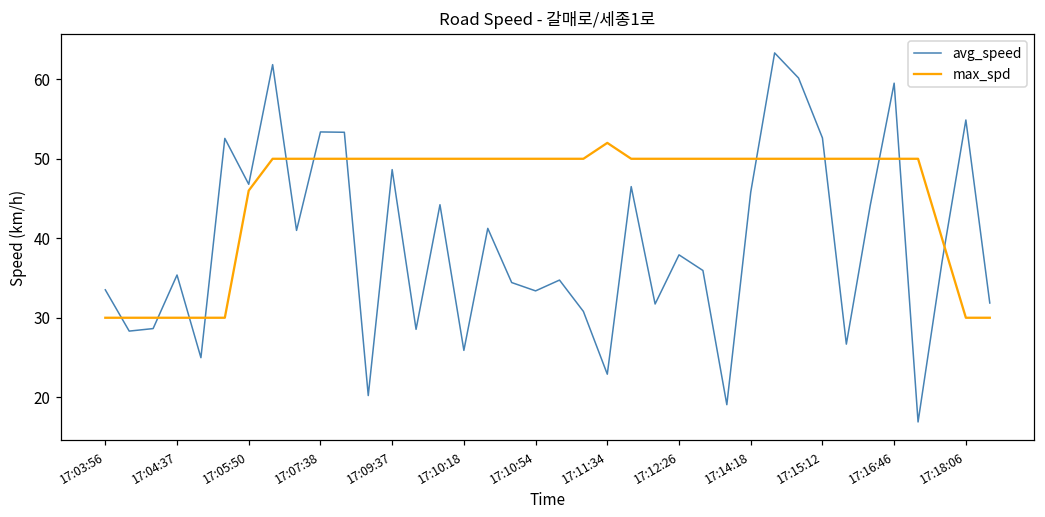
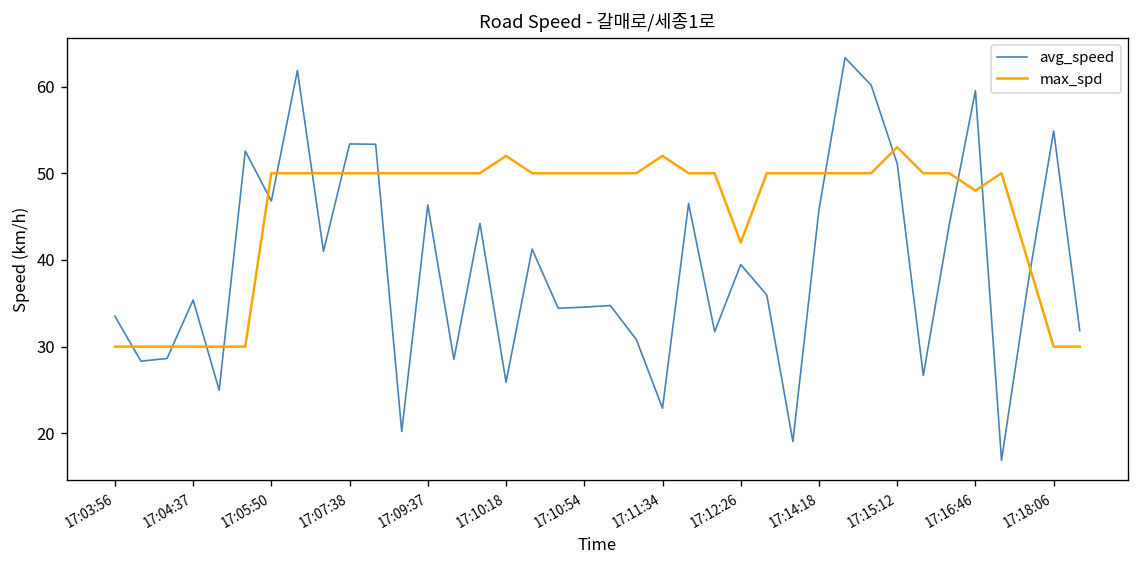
max_spd, 17:05:50: 46 -> 50
avg_speed, 17:09:37: 49 -> 46
max_spd, 17:10:18: 50 -> 52
avg_speed, 17:10:54: 33 -> 35
avg_speed, 17:12:26: 38 -> 39
max_spd, 17:12:26: 50 -> 42
avg_speed, 17:15:12: 53 -> 51
max_spd, 17:15:12: 50 -> 53
max_spd, 17:16:46: 50 -> 48
